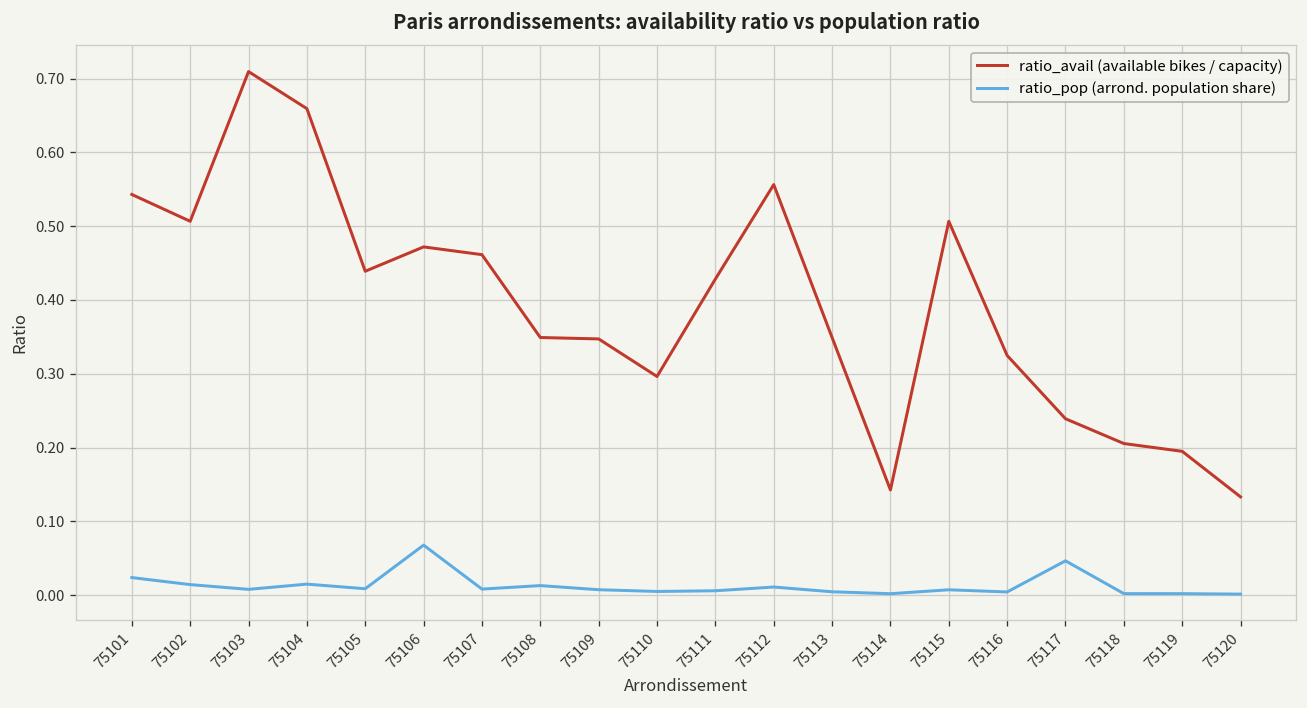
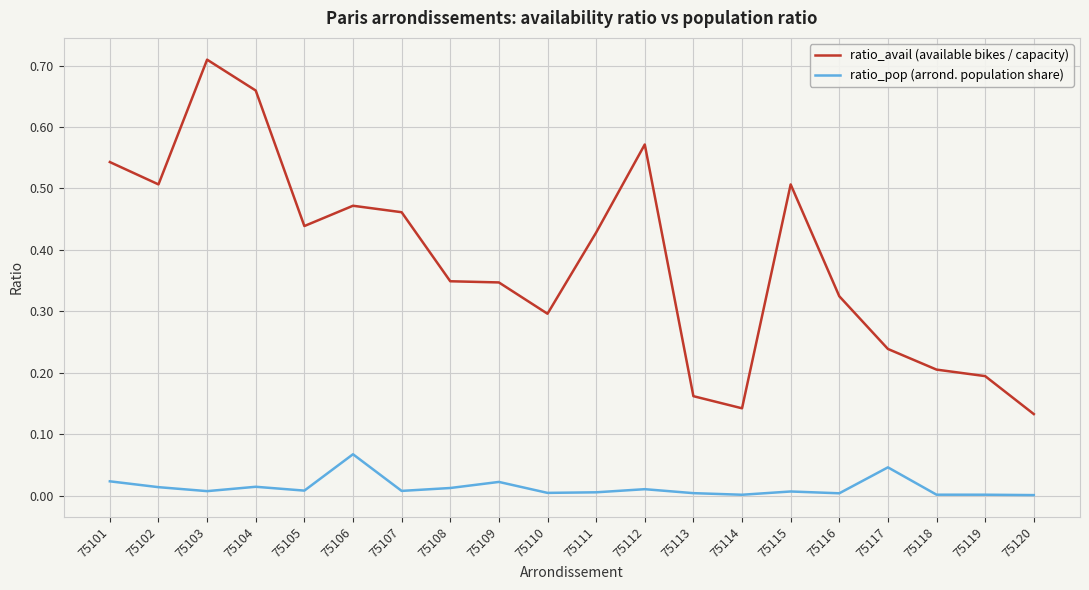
ratio_pop (arrond. population share), 75109: 0.01 -> 0.02
ratio_avail (available bikes / capacity), 75112: 0.56 -> 0.57
ratio_avail (available bikes / capacity), 75113: 0.35 -> 0.16
